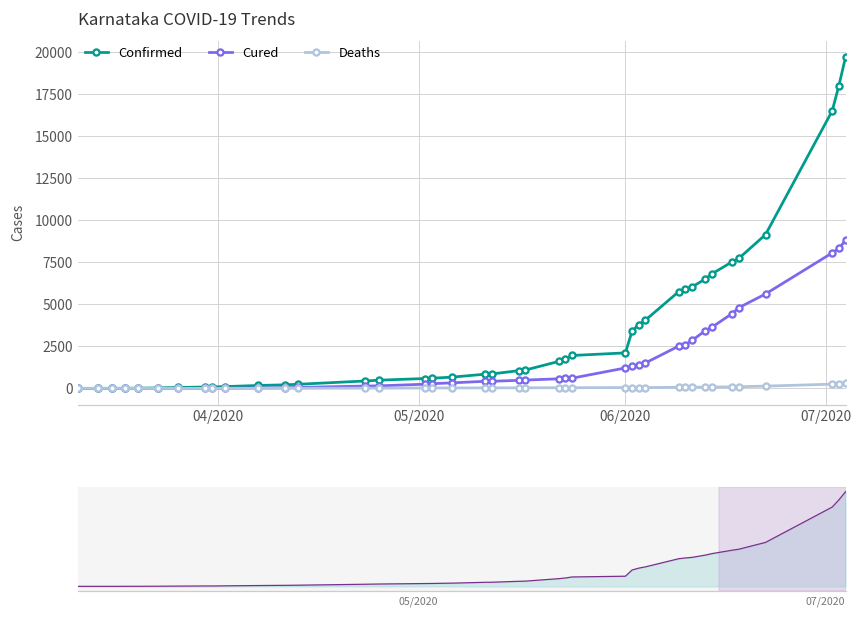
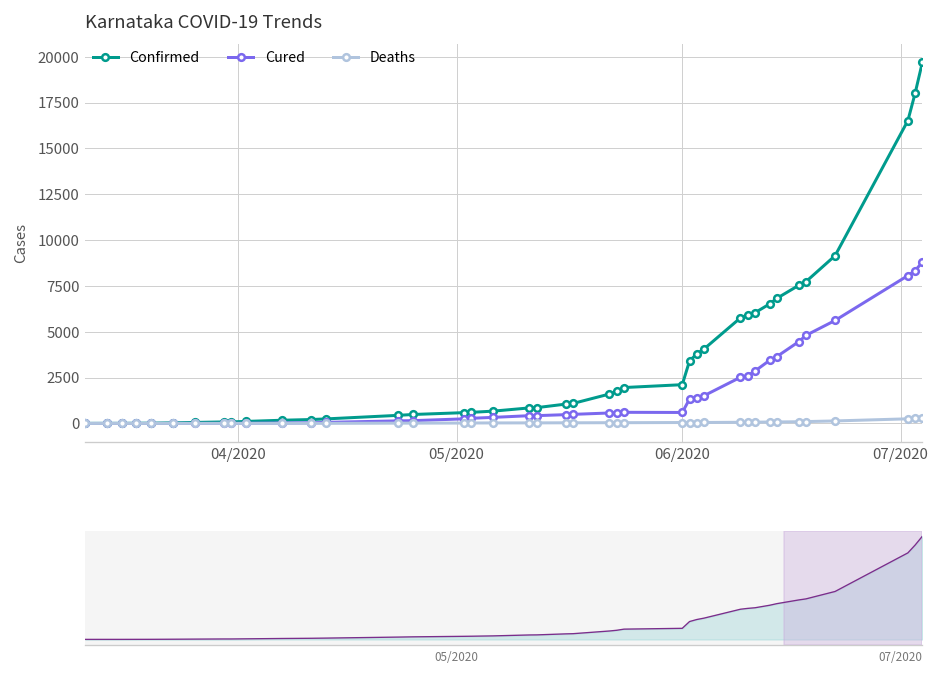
Karnataka COVID-19 Trends, Cured, 06/2020: 1200 -> 600
